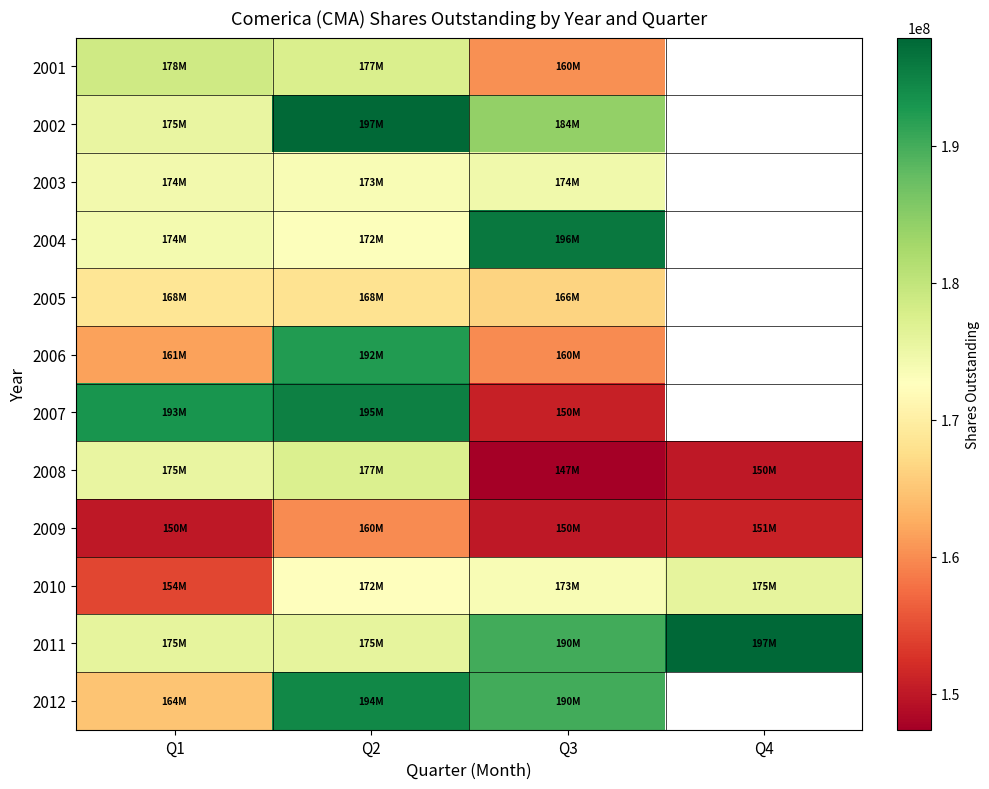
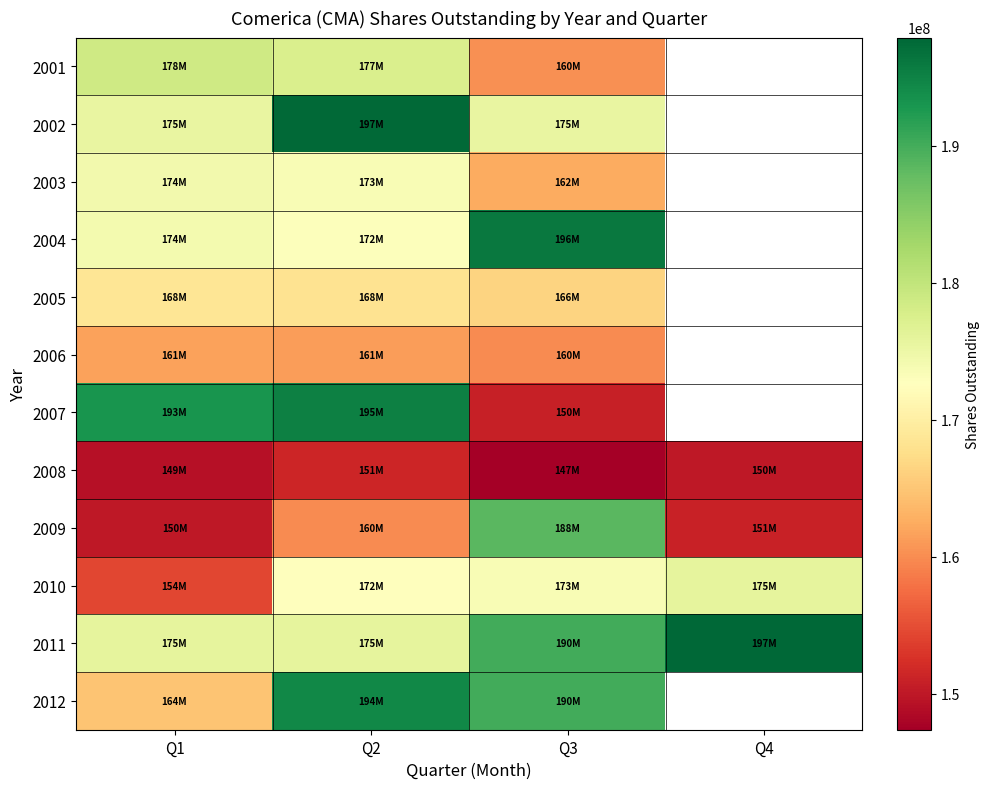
2002, Q3: 184M -> 175M
2003, Q3: 174M -> 162M
2006, Q2: 192M -> 161M
2008, Q1: 175M -> 149M
2008, Q2: 177M -> 151M
2009, Q3: 150M -> 188M
